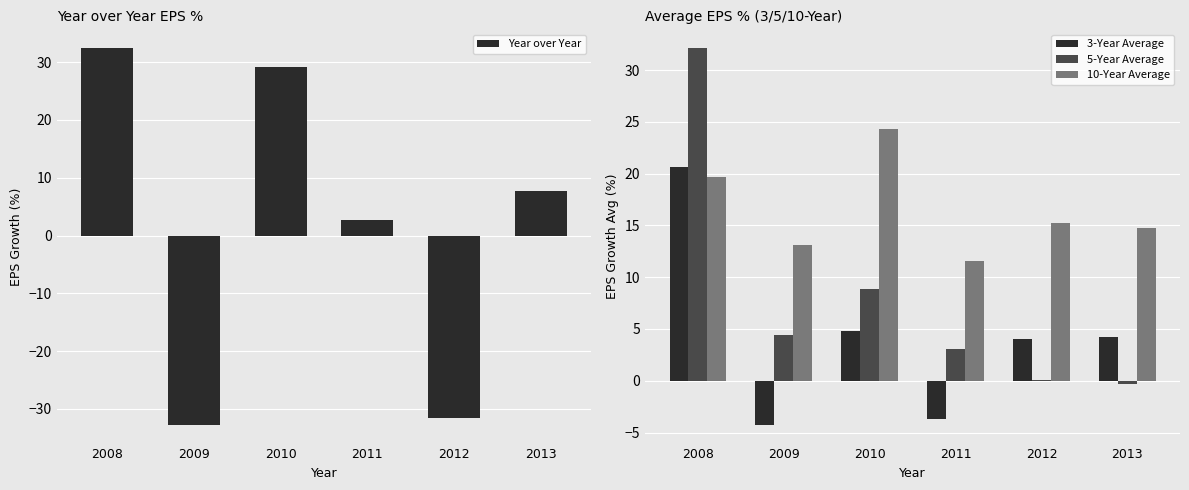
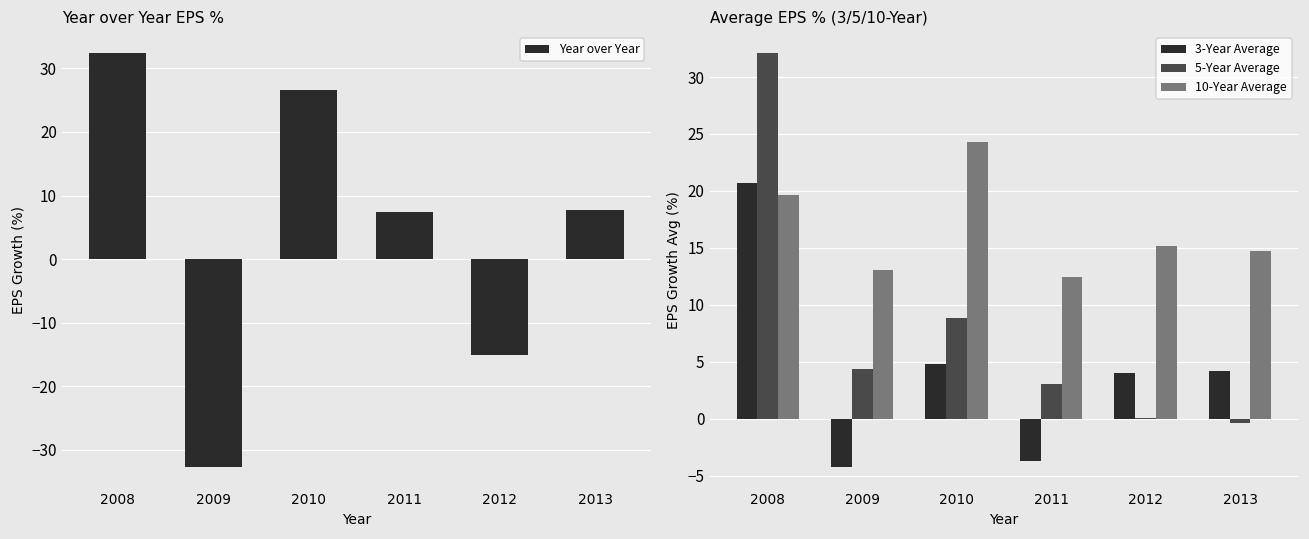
Year over Year EPS %, 2010: 29 -> 27
Year over Year EPS %, 2011: 3 -> 7
Year over Year EPS %, 2012: -32 -> -15
Average EPS % (3/5/10-Year), 10-Year Average, 2011: 11.6 -> 12.5
